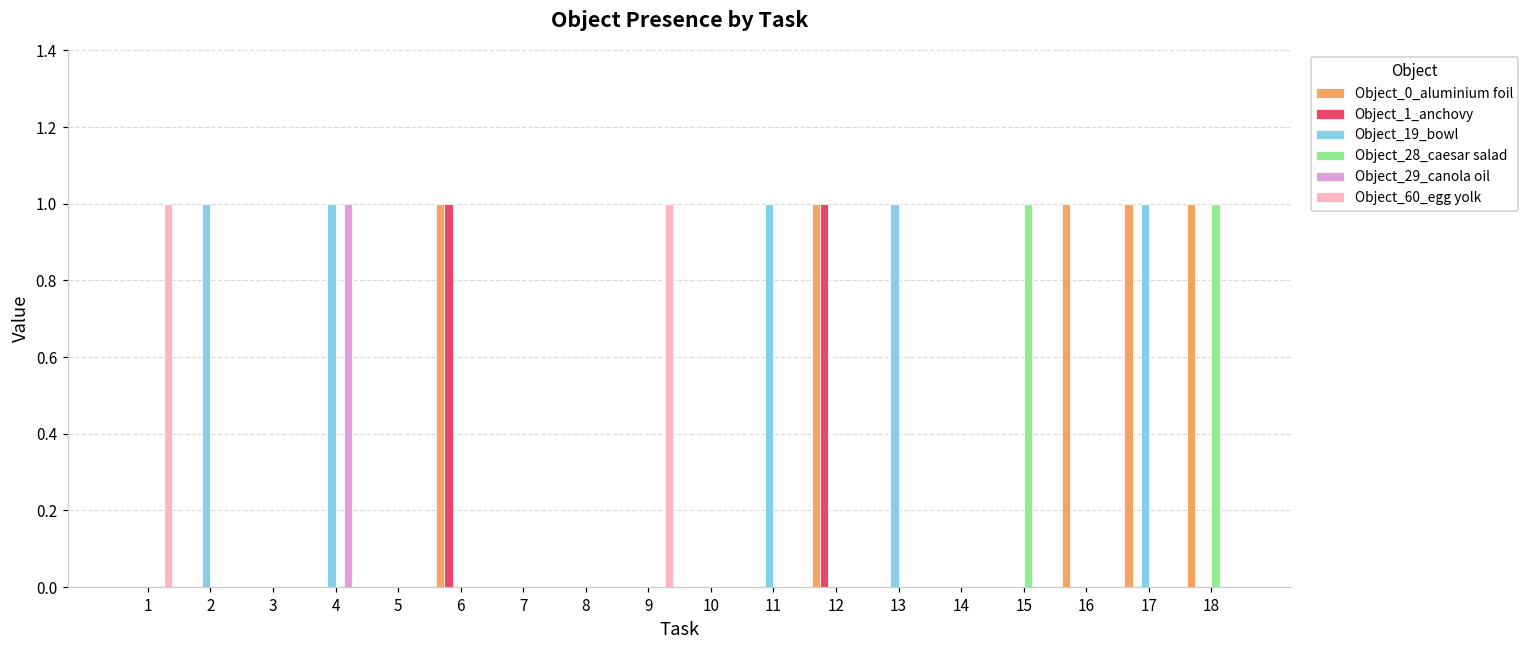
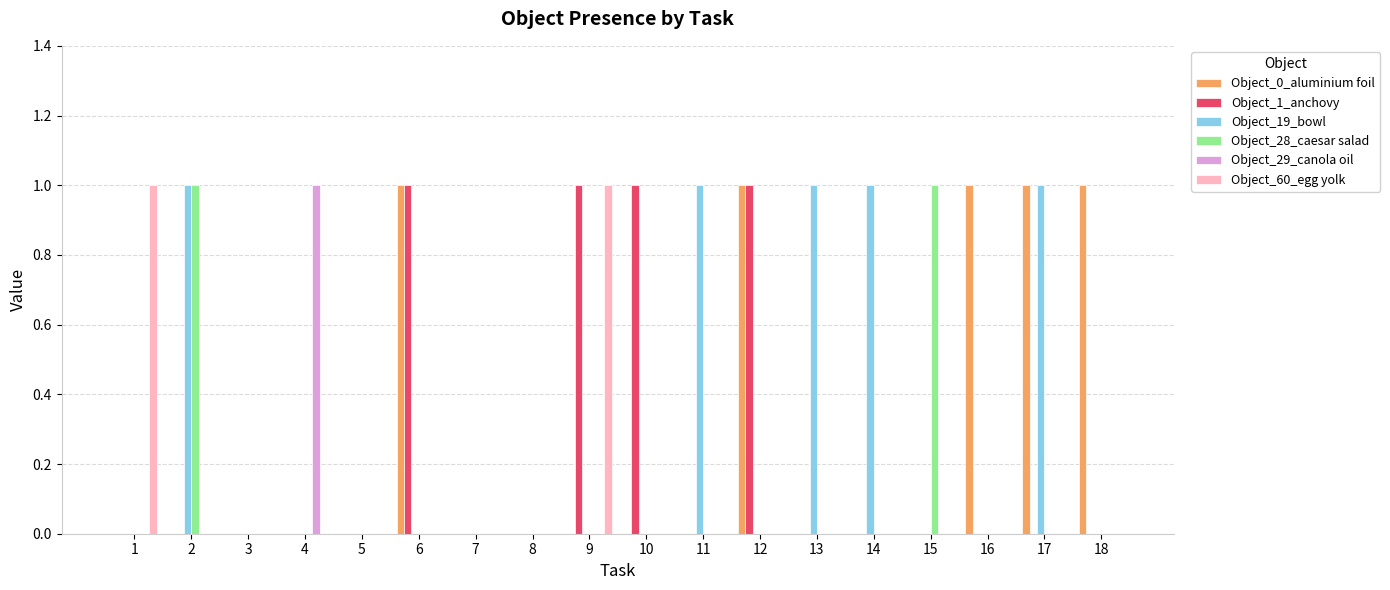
Object_28_caesar salad, 2: 0 -> 1
Object_19_bowl, 4: 1 -> 0
Object_1_anchovy, 9: 0 -> 1
Object_1_anchovy, 10: 0 -> 1
Object_19_bowl, 14: 0 -> 1
Object_28_caesar salad, 18: 1 -> 0
